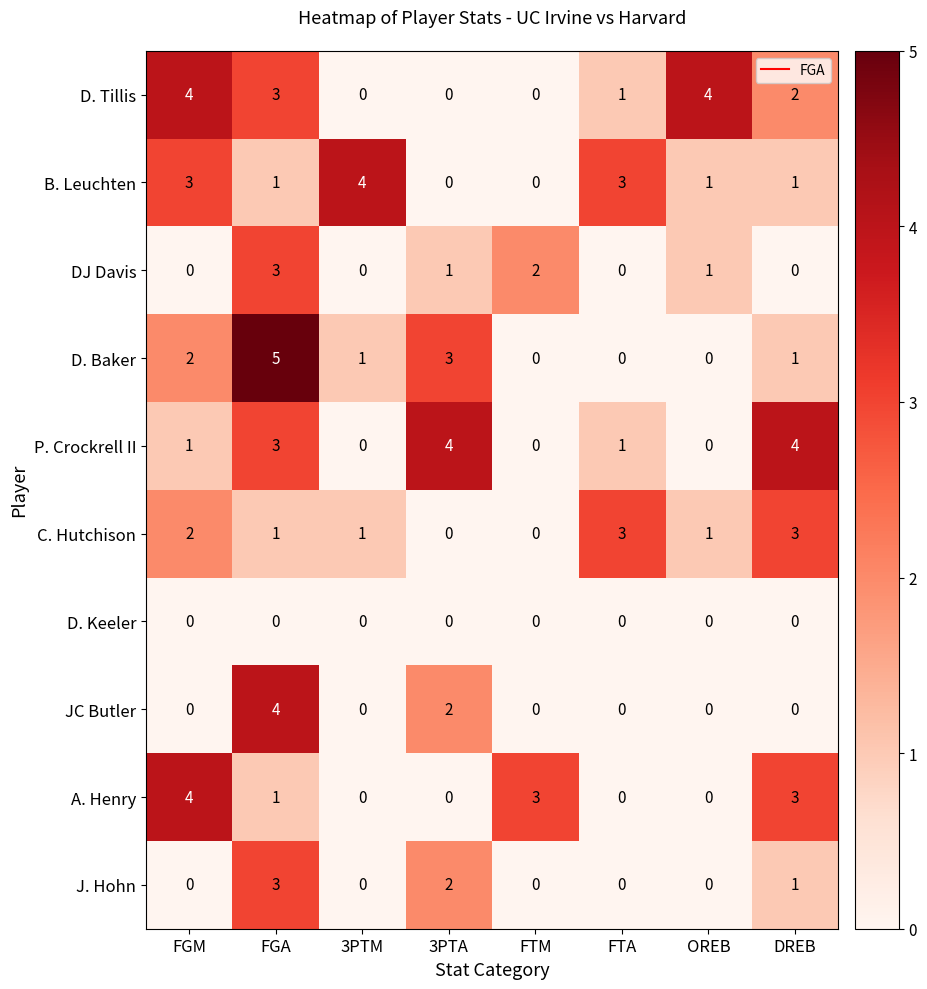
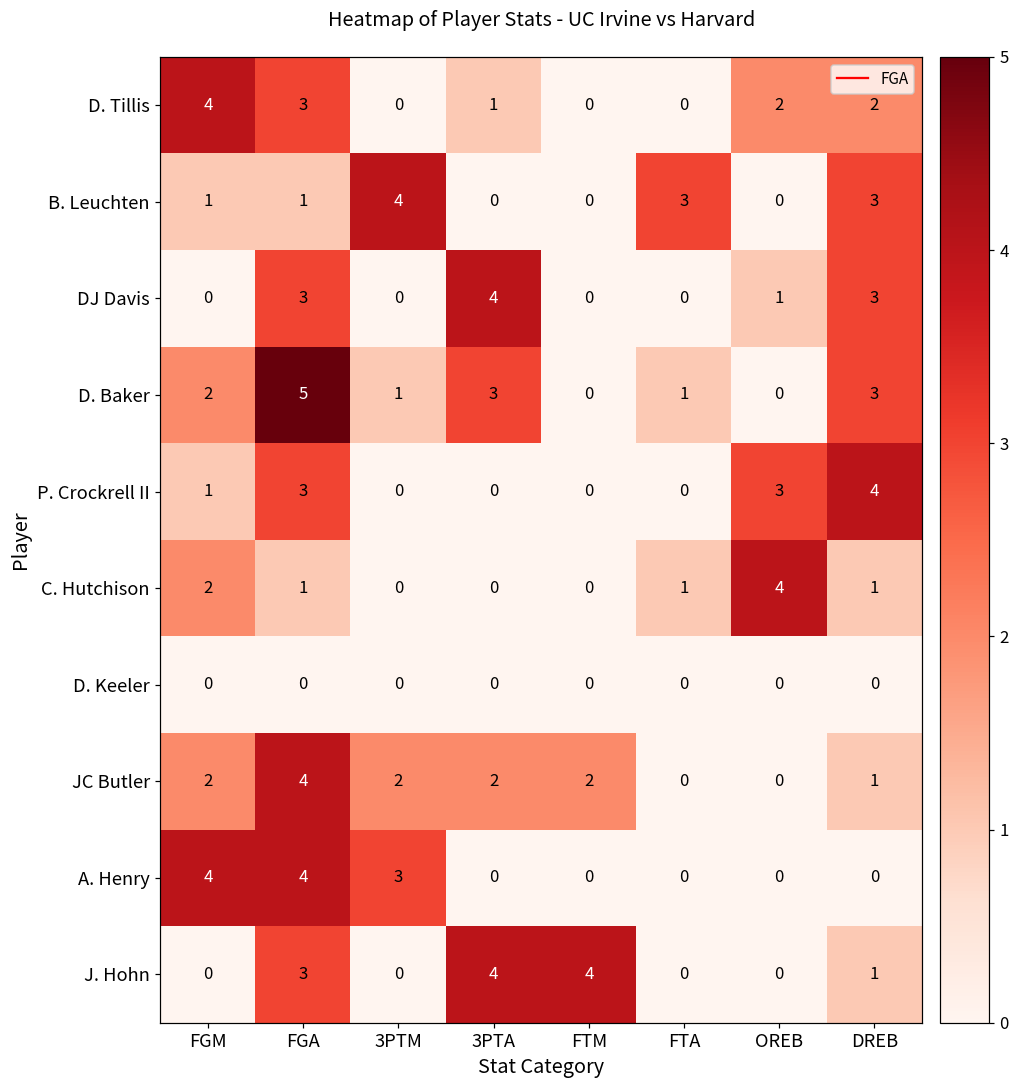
D. Tillis, 3PTA: 0 -> 1
D. Tillis, FTA: 1 -> 0
D. Tillis, OREB: 4 -> 2
B. Leuchten, FGM: 3 -> 1
B. Leuchten, OREB: 1 -> 0
B. Leuchten, DREB: 1 -> 3
DJ Davis, 3PTA: 1 -> 4
DJ Davis, FTM: 2 -> 0
DJ Davis, DREB: 0 -> 3
D. Baker, FTA: 0 -> 1
D. Baker, DREB: 1 -> 3
P. Crockrell II, 3PTA: 4 -> 0
P. Crockrell II, FTA: 1 -> 0
P. Crockrell II, OREB: 0 -> 3
C. Hutchison, 3PTM: 1 -> 0
C. Hutchison, FTA: 3 -> 1
C. Hutchison, OREB: 1 -> 4
C. Hutchison, DREB: 3 -> 1
JC Butler, FGM: 0 -> 2
JC Butler, 3PTM: 0 -> 2
JC Butler, FTM: 0 -> 2
JC Butler, DREB: 0 -> 1
A. Henry, FGA: 1 -> 4
A. Henry, 3PTM: 0 -> 3
A. Henry, FTM: 3 -> 0
A. Henry, DREB: 3 -> 0
J. Hohn, 3PTA: 2 -> 4
J. Hohn, FTM: 0 -> 4
